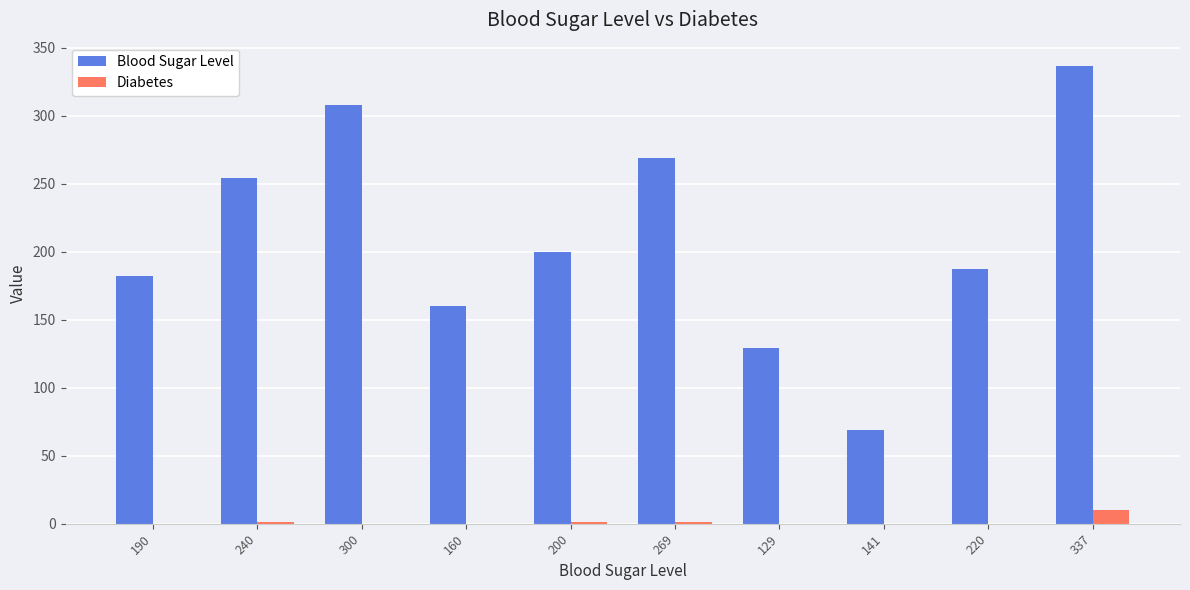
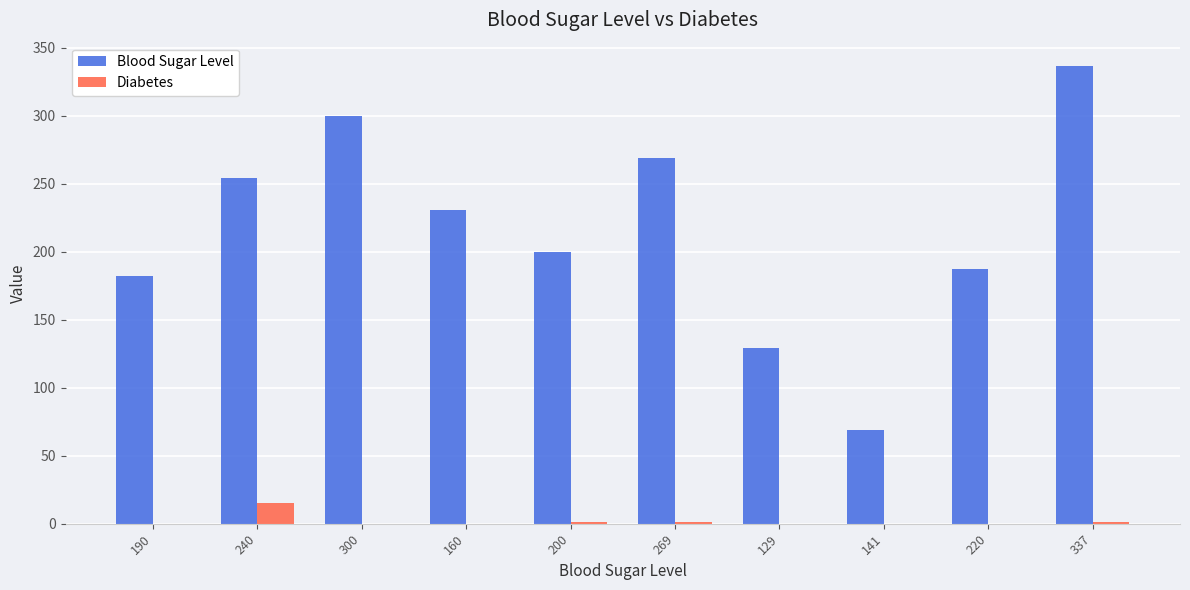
Diabetes, 240: 1 -> 15
Blood Sugar Level, 300: 308 -> 300
Blood Sugar Level, 160: 160 -> 231
Diabetes, 337: 10 -> 1
